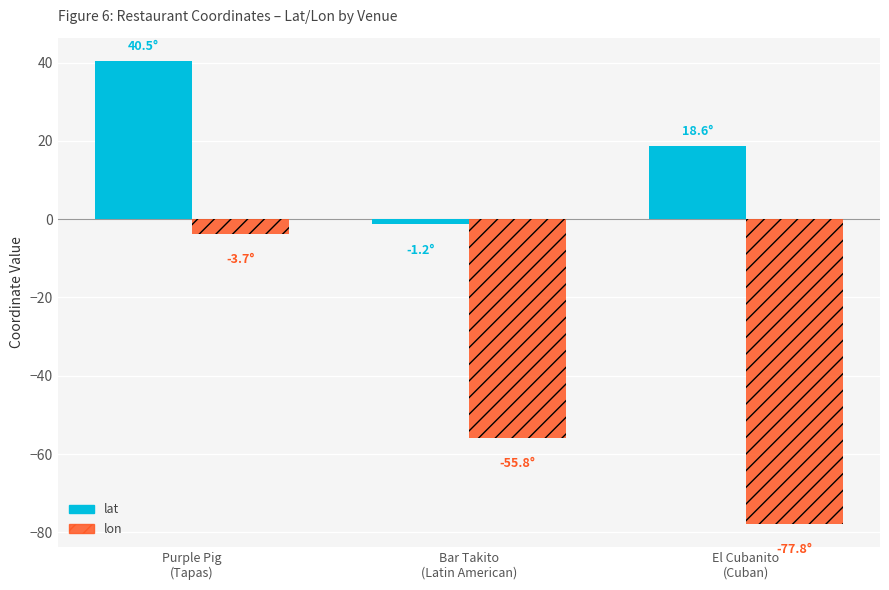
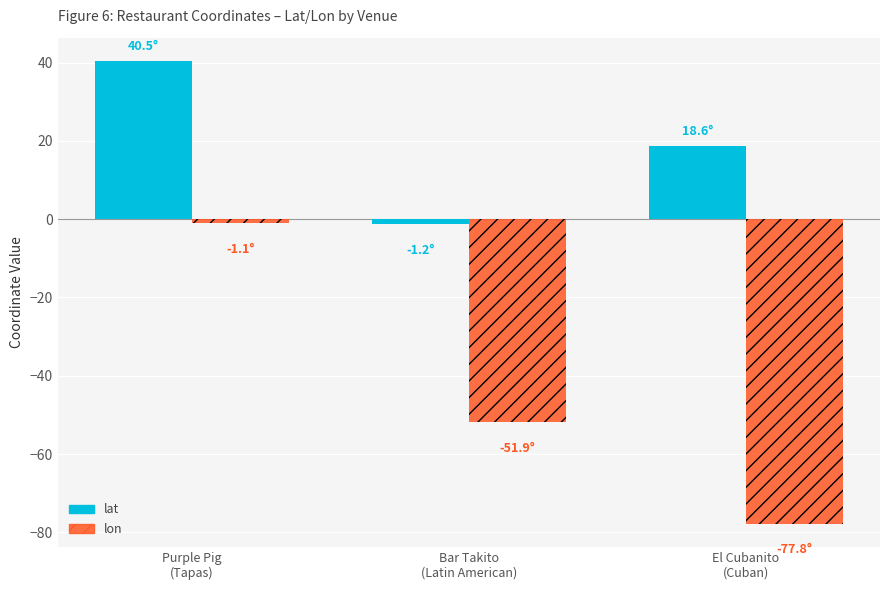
lon, Purple Pig (Tapas): -3.7° -> -1.1°
lon, Bar Takito (Latin American): -55.8° -> -51.9°
